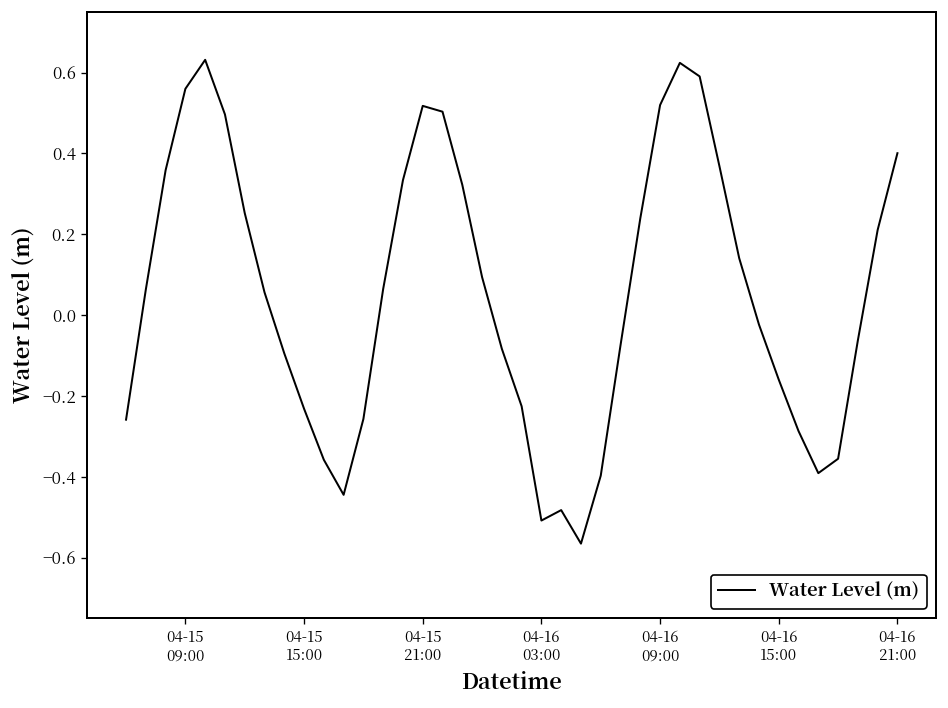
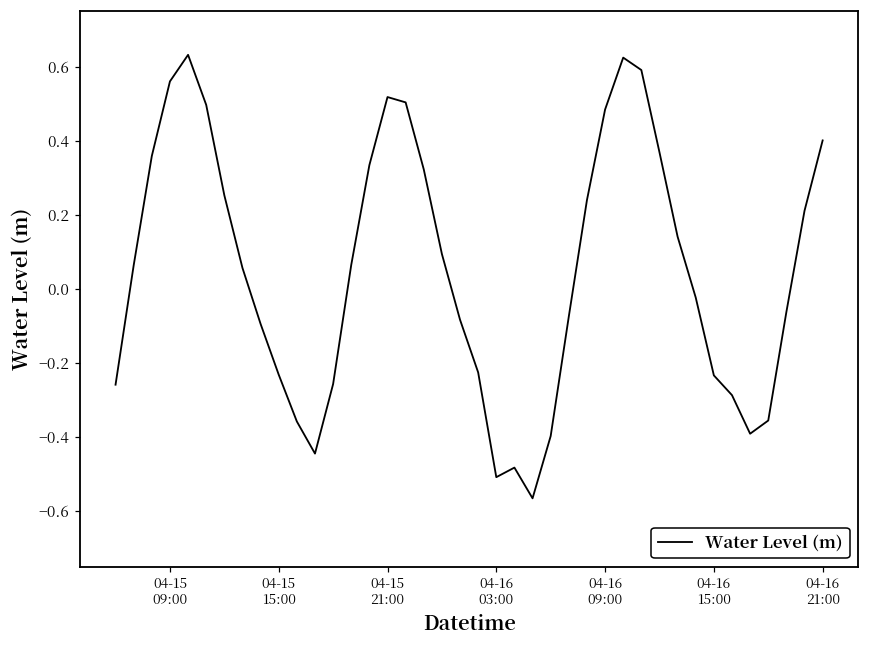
04-16 09:00: 0.52 -> 0.48
04-16 15:00: -0.16 -> -0.23
